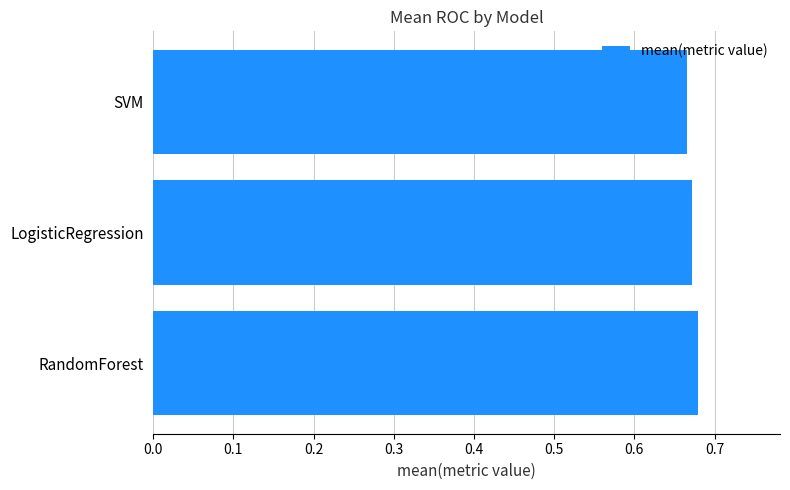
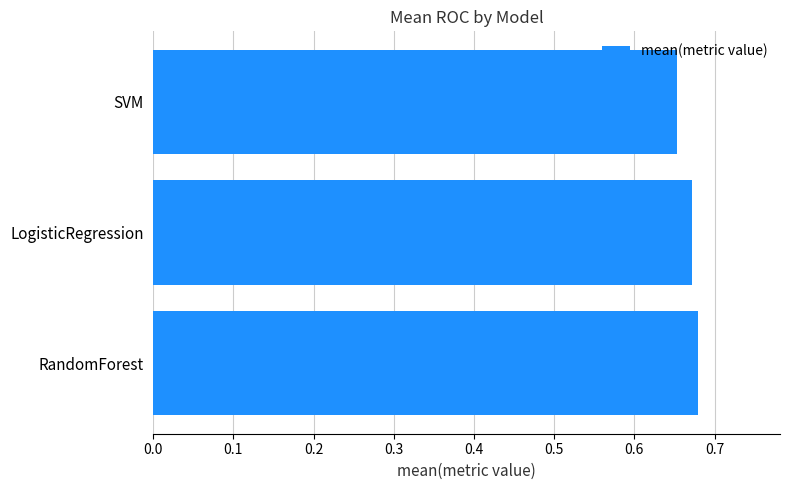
SVM: 0.67 -> 0.65
